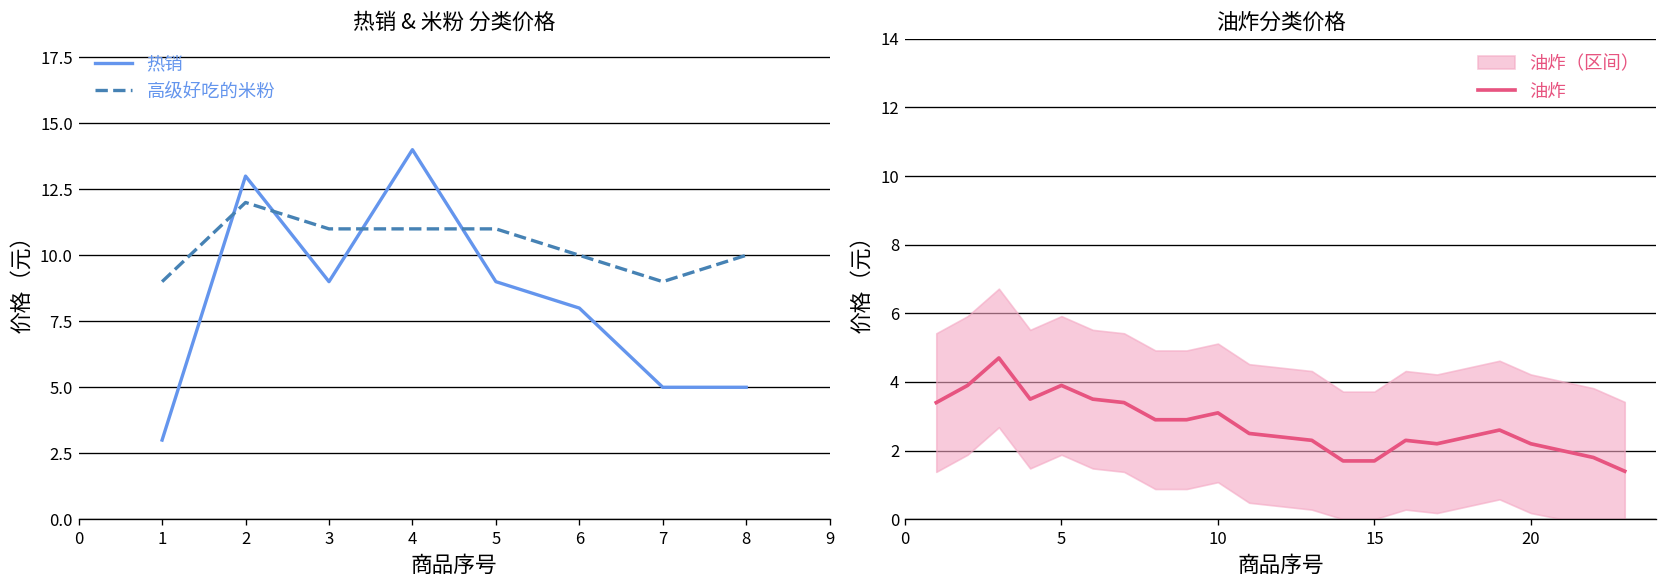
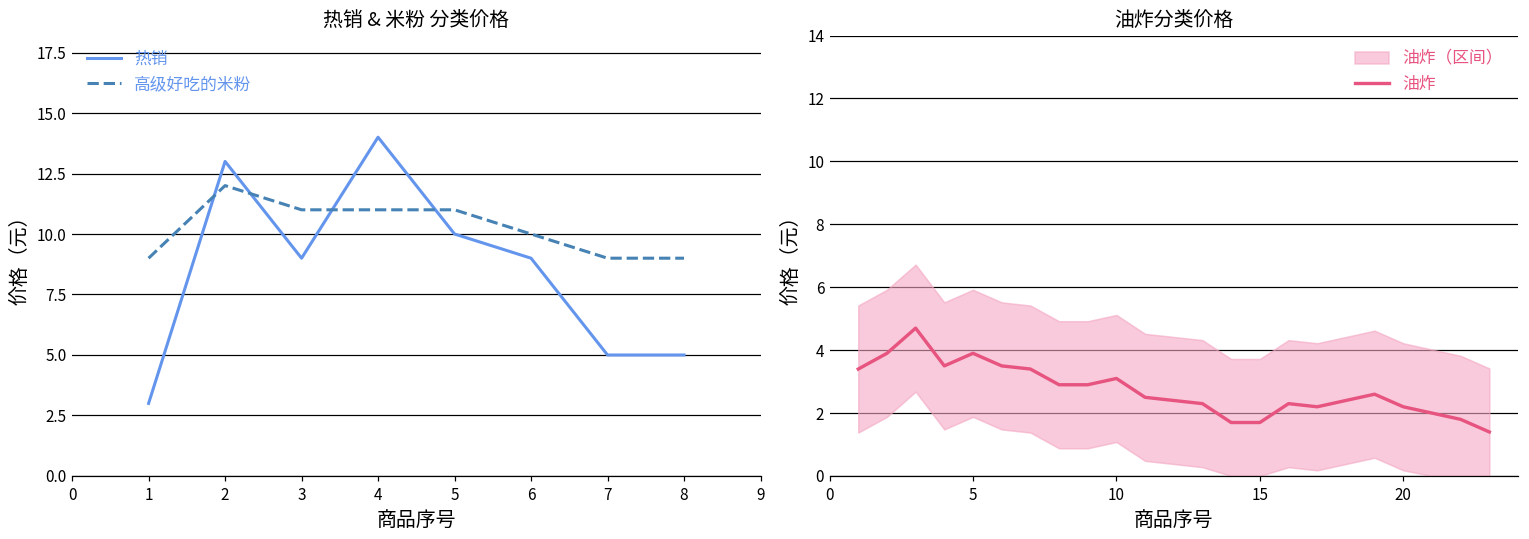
热销 & 米粉 分类价格, 热销, 5: 9 -> 10
热销 & 米粉 分类价格, 热销, 6: 8 -> 9
热销 & 米粉 分类价格, 高级好吃的米粉, 8: 10 -> 9
